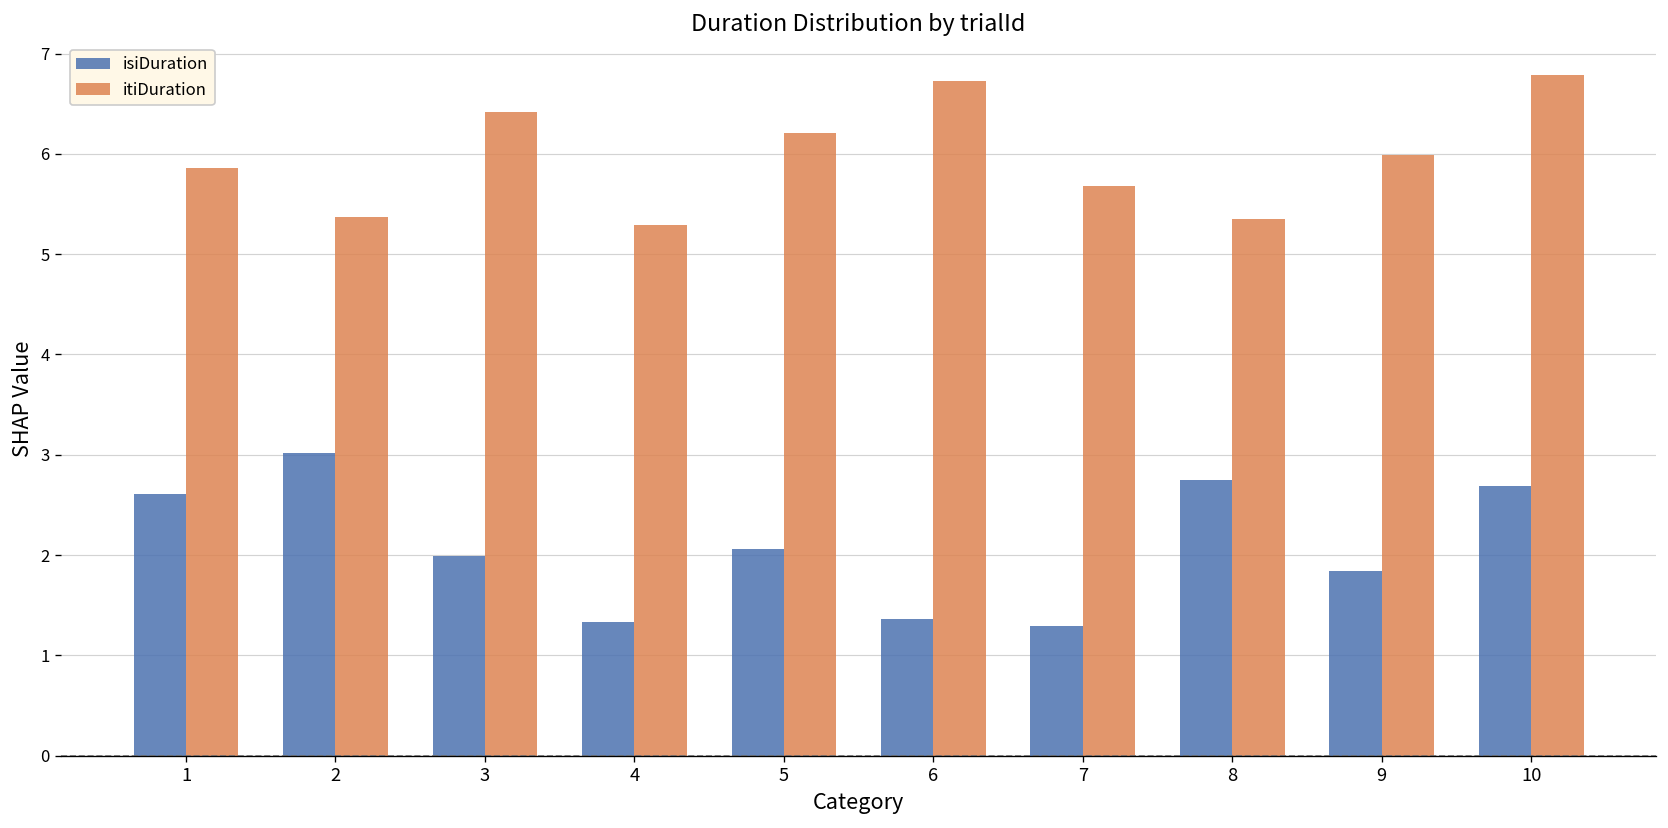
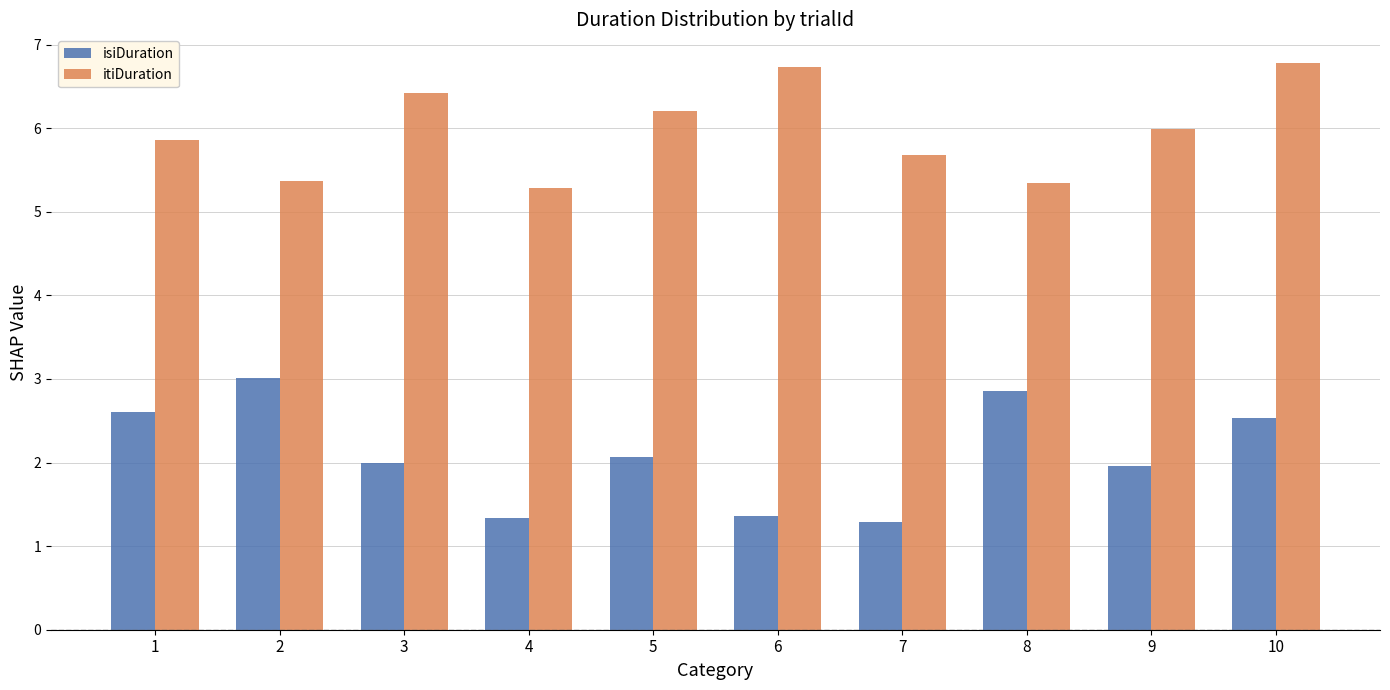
isiDuration, 8: 2.7 -> 2.9
isiDuration, 9: 1.8 -> 2.0
isiDuration, 10: 2.7 -> 2.5
